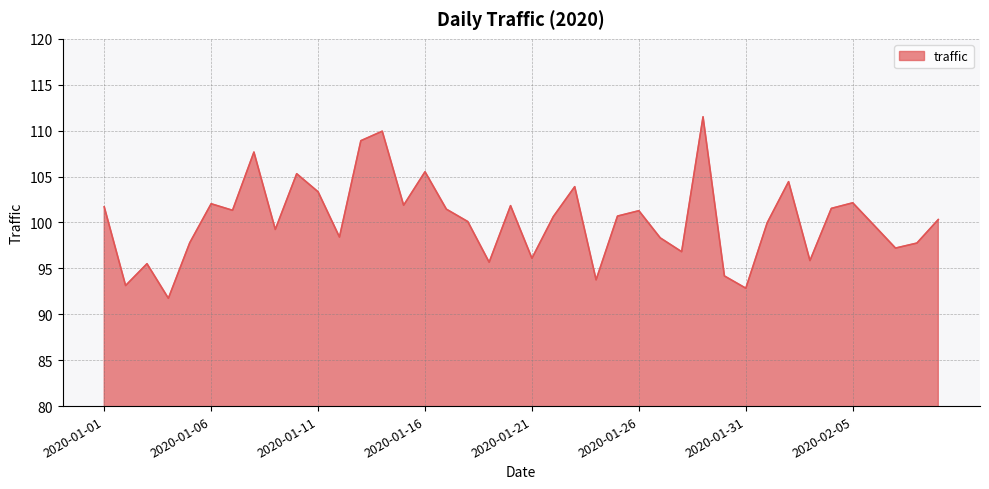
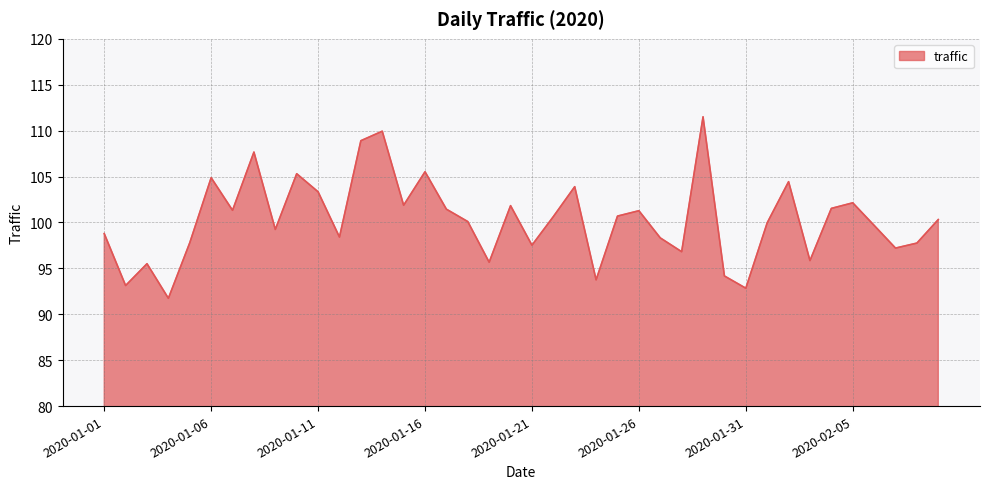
2020-01-01: 102 -> 99
2020-01-06: 102 -> 105
2020-01-21: 96 -> 98
